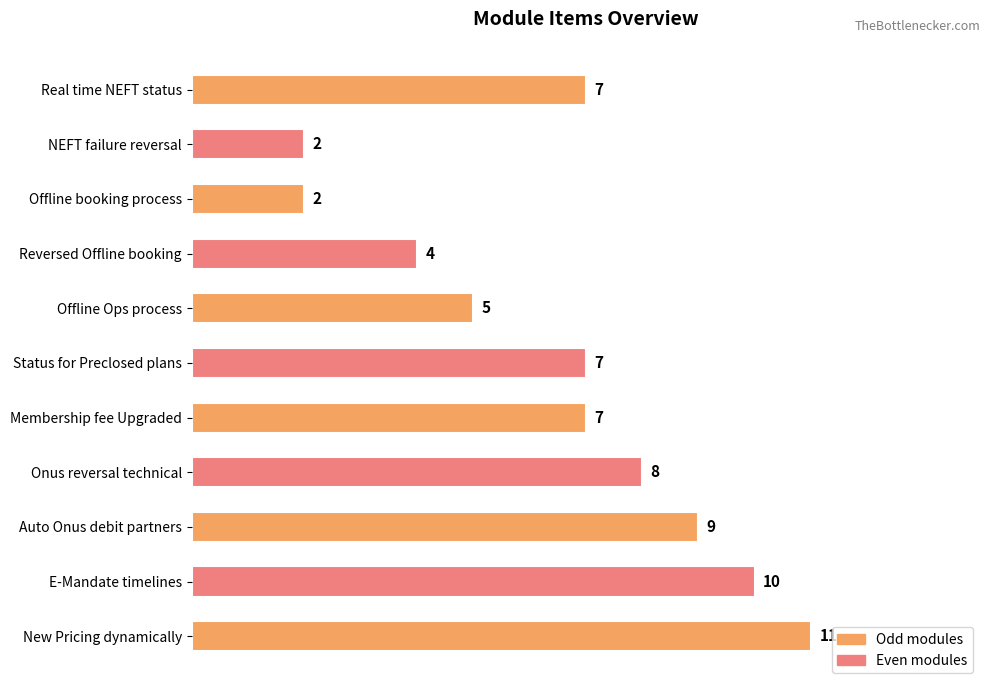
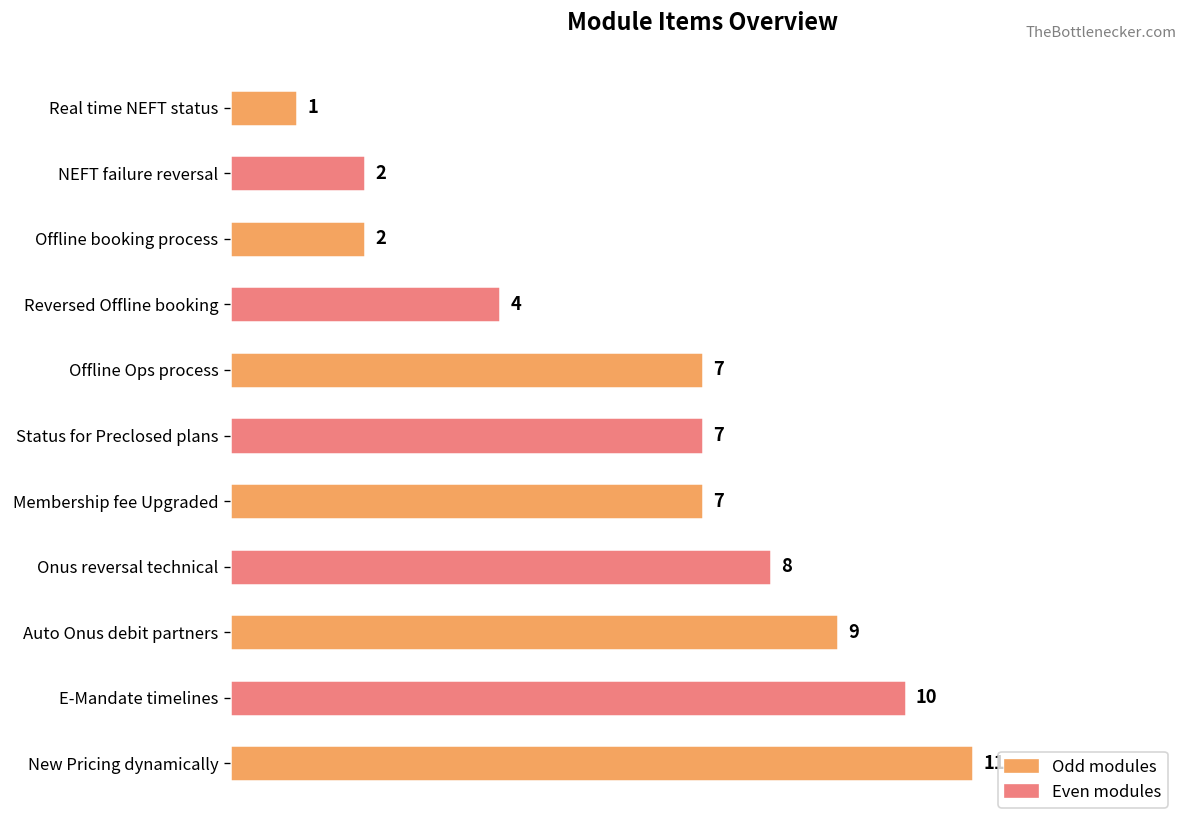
Real time NEFT status: 7 -> 1
Offline Ops process: 5 -> 7
